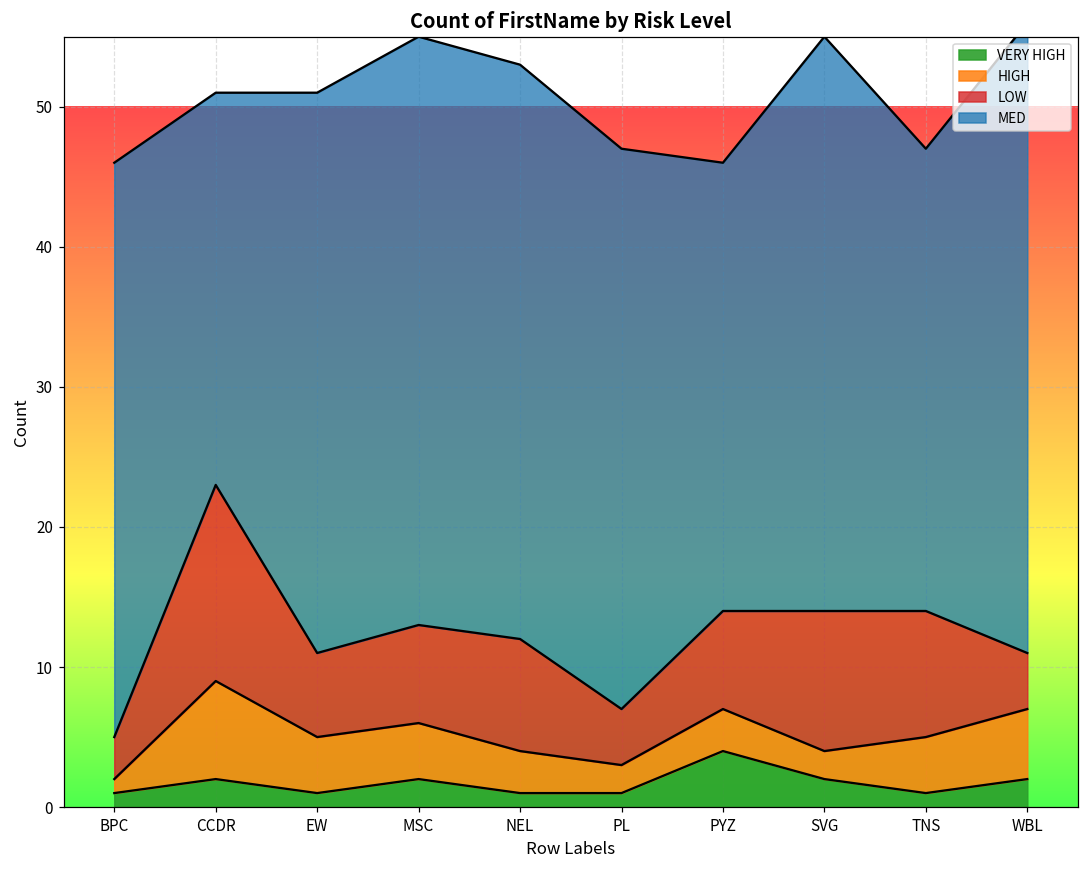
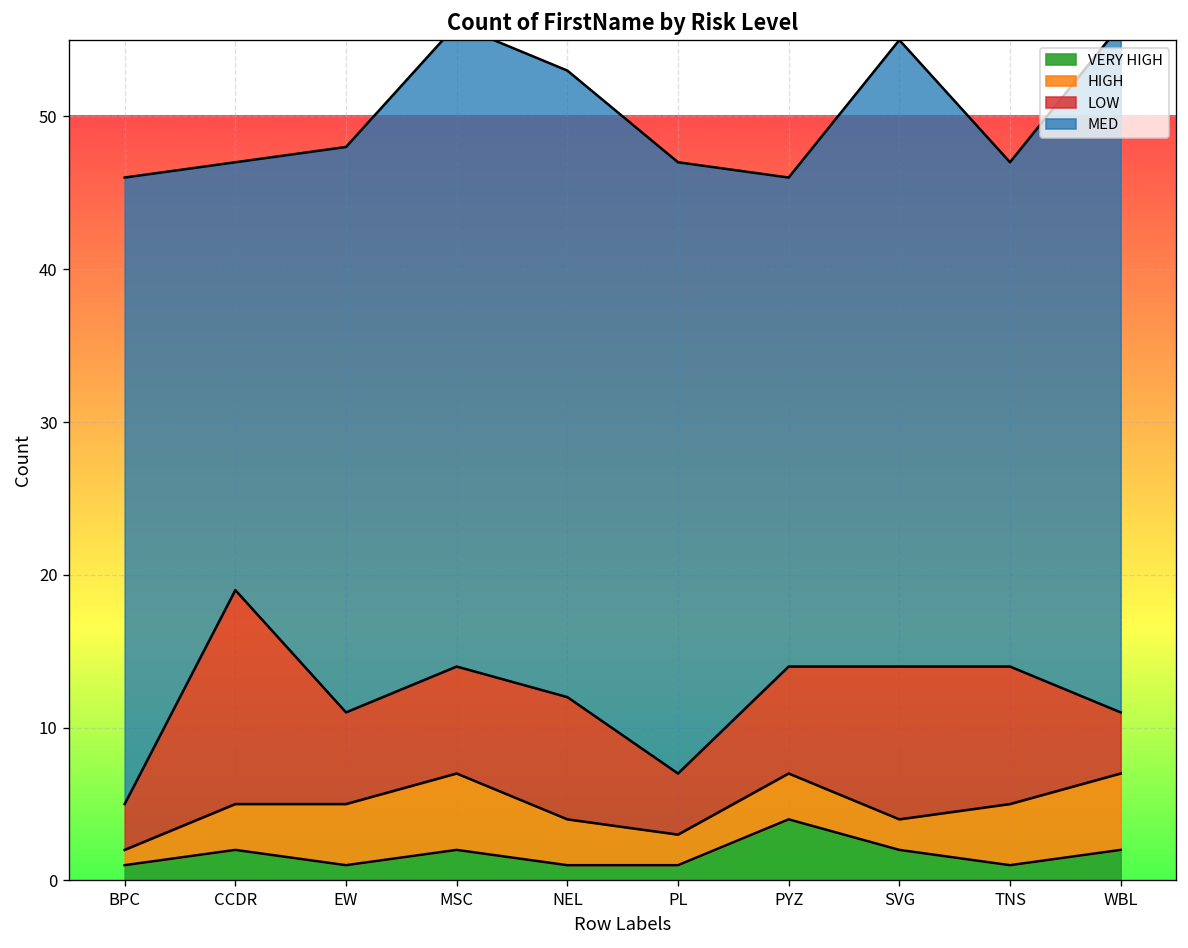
HIGH, CCDR: 7 -> 3
MED, EW: 40 -> 37
HIGH, MSC: 4 -> 5
